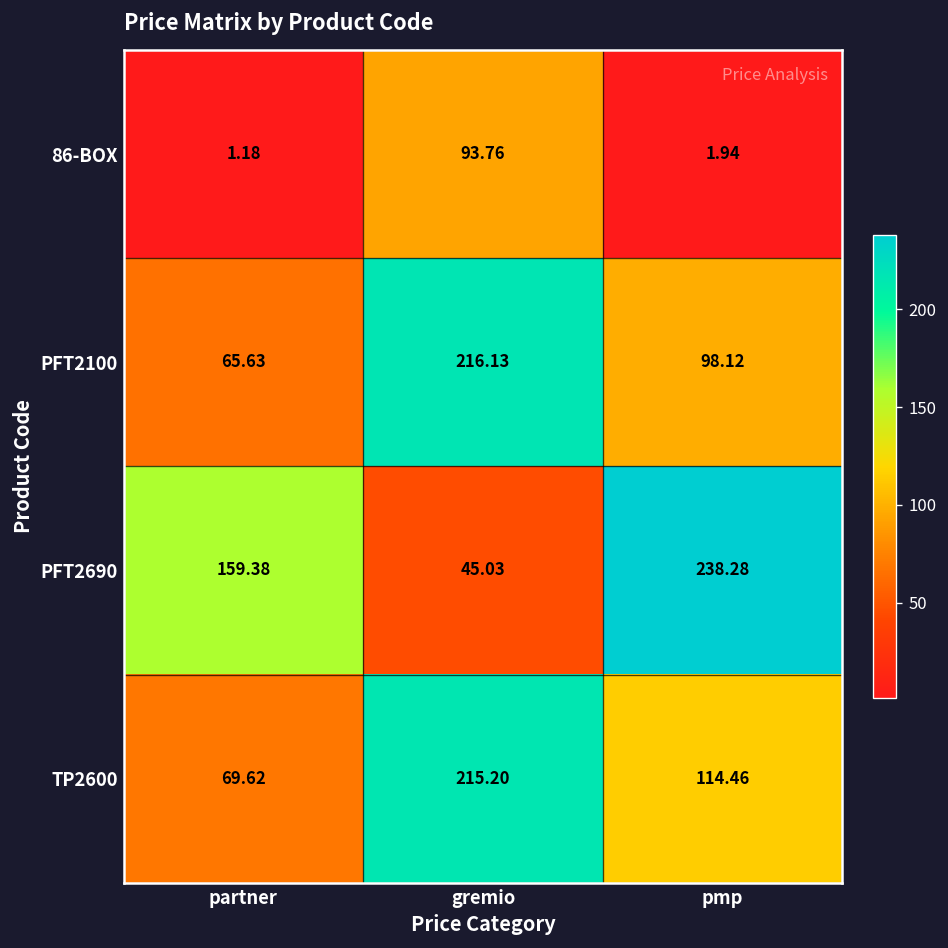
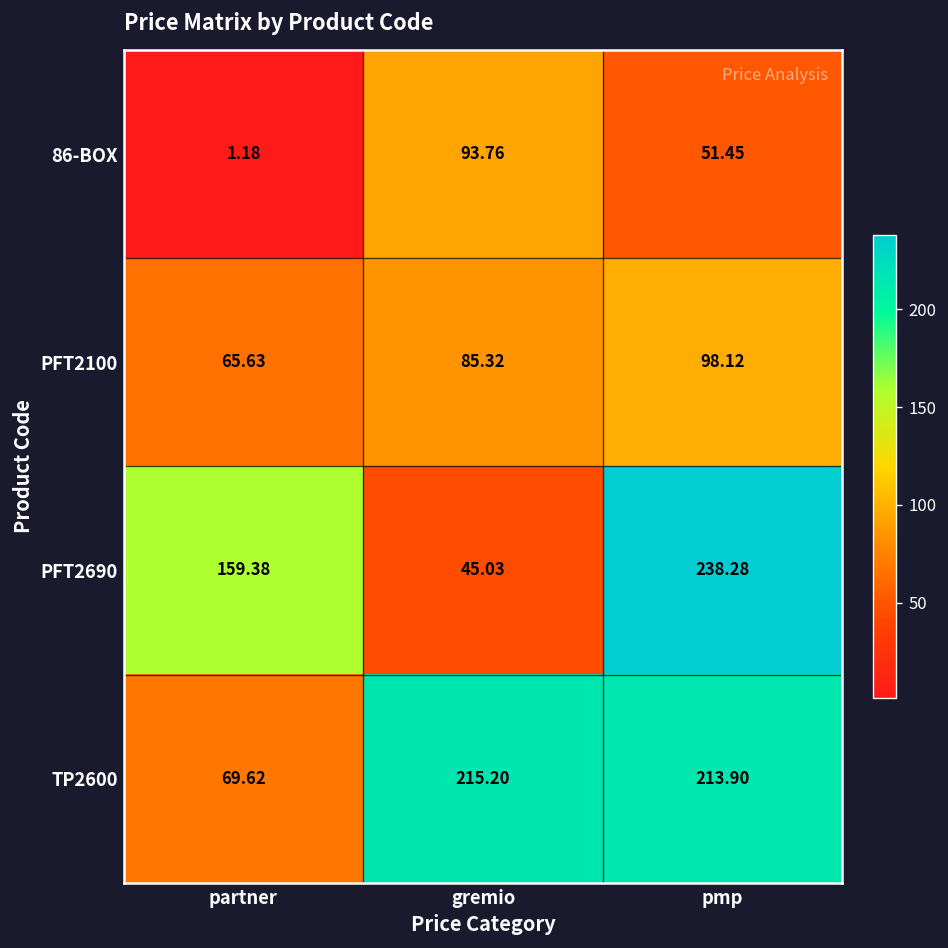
86-BOX, pmp: 1.94 -> 51.45
PFT2100, gremio: 216.13 -> 85.32
TP2600, pmp: 114.46 -> 213.90
